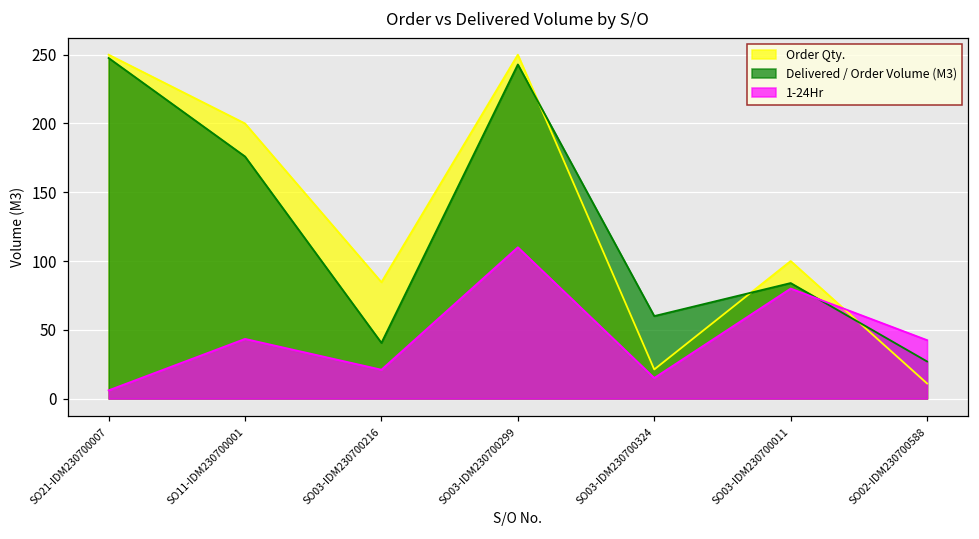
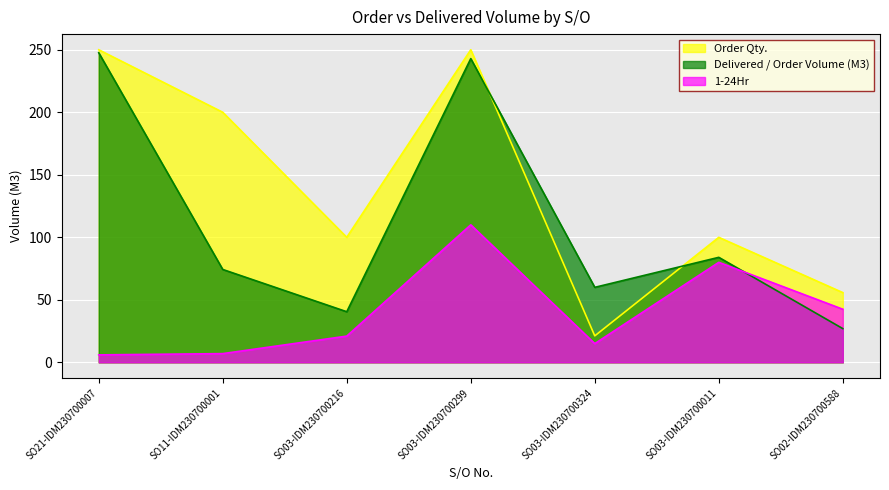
Delivered / Order Volume (M3), SO11-IDM230700001: 176 -> 74
1-24Hr, SO11-IDM230700001: 43 -> 7
Order Qty., SO03-IDM230700216: 85 -> 100
Order Qty., SO02-IDM230700588: 11 -> 56
